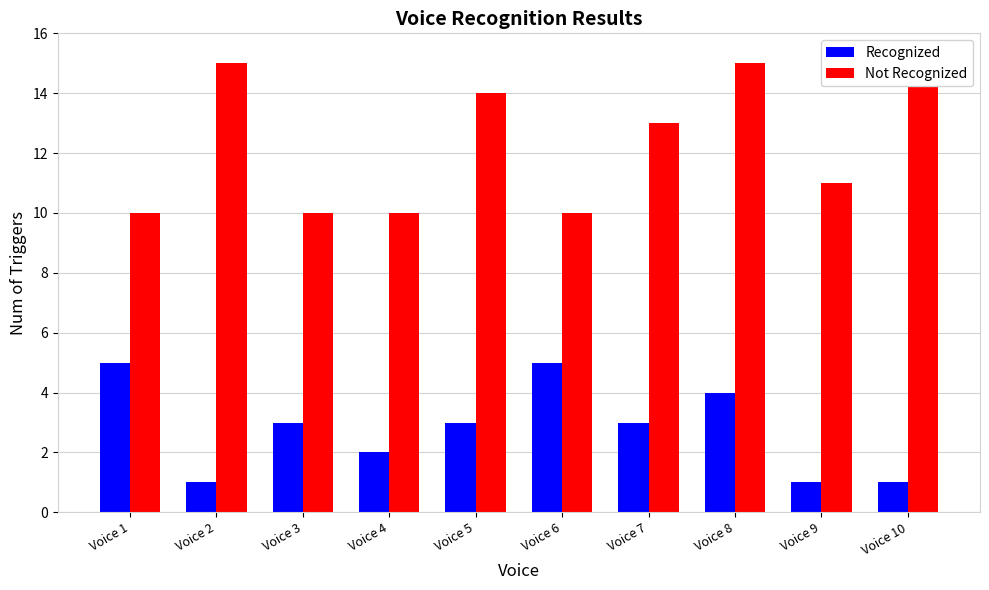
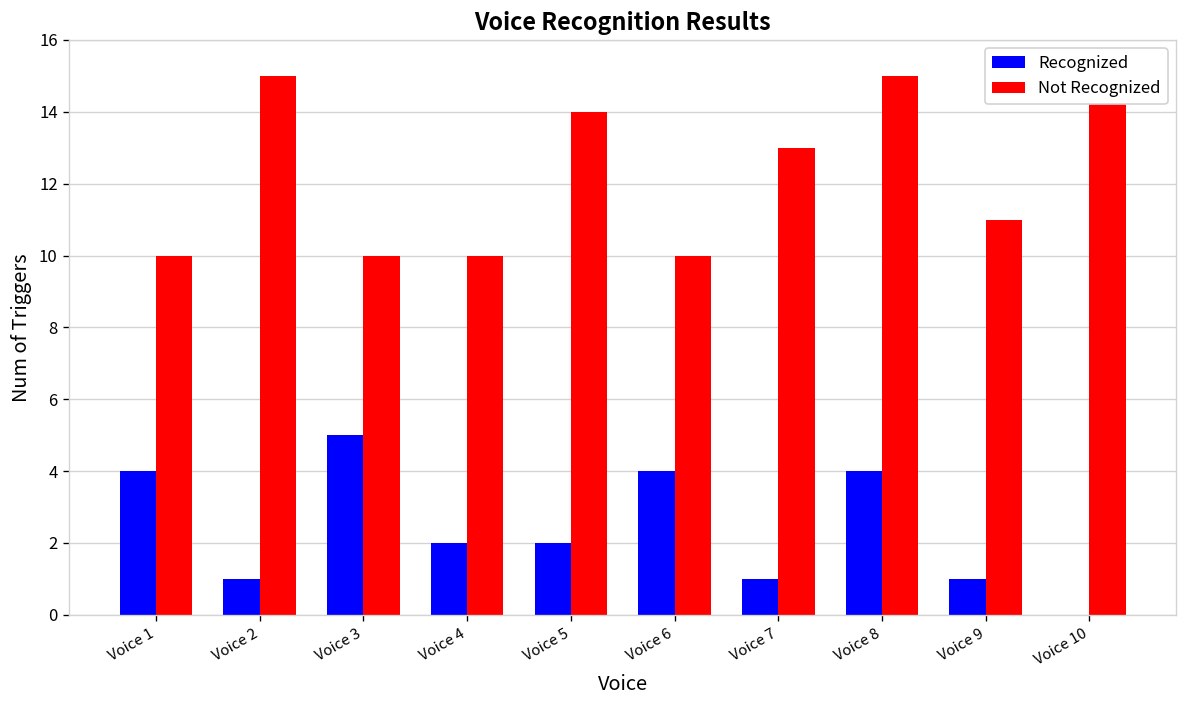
Recognized, Voice 1: 5 -> 4
Recognized, Voice 3: 3 -> 5
Recognized, Voice 5: 3 -> 2
Recognized, Voice 6: 5 -> 4
Recognized, Voice 7: 3 -> 1
Recognized, Voice 10: 1 -> 0
